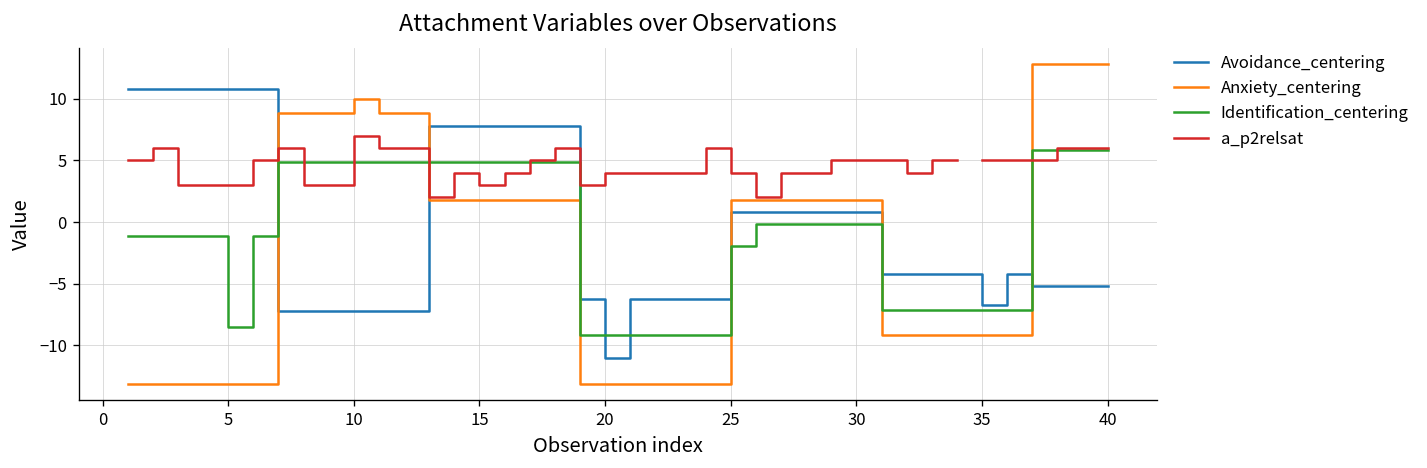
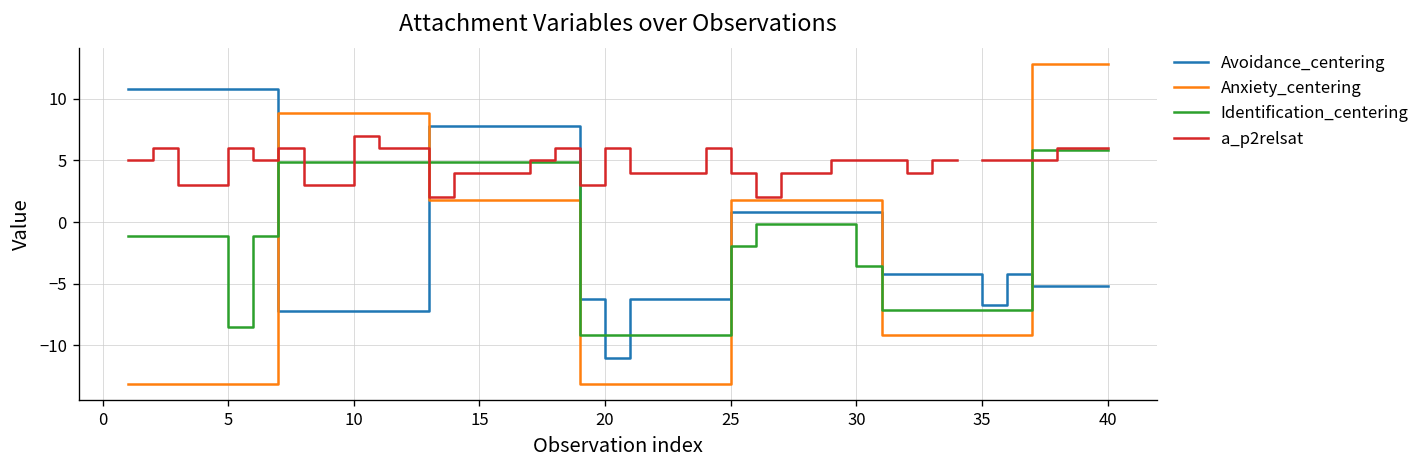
a_p2relsat, 5: 3 -> 6
Anxiety_centering, 10: 10.0 -> 8.8
a_p2relsat, 15: 3 -> 4
a_p2relsat, 20: 4 -> 6
Identification_centering, 30: -0.1 -> -3.6
